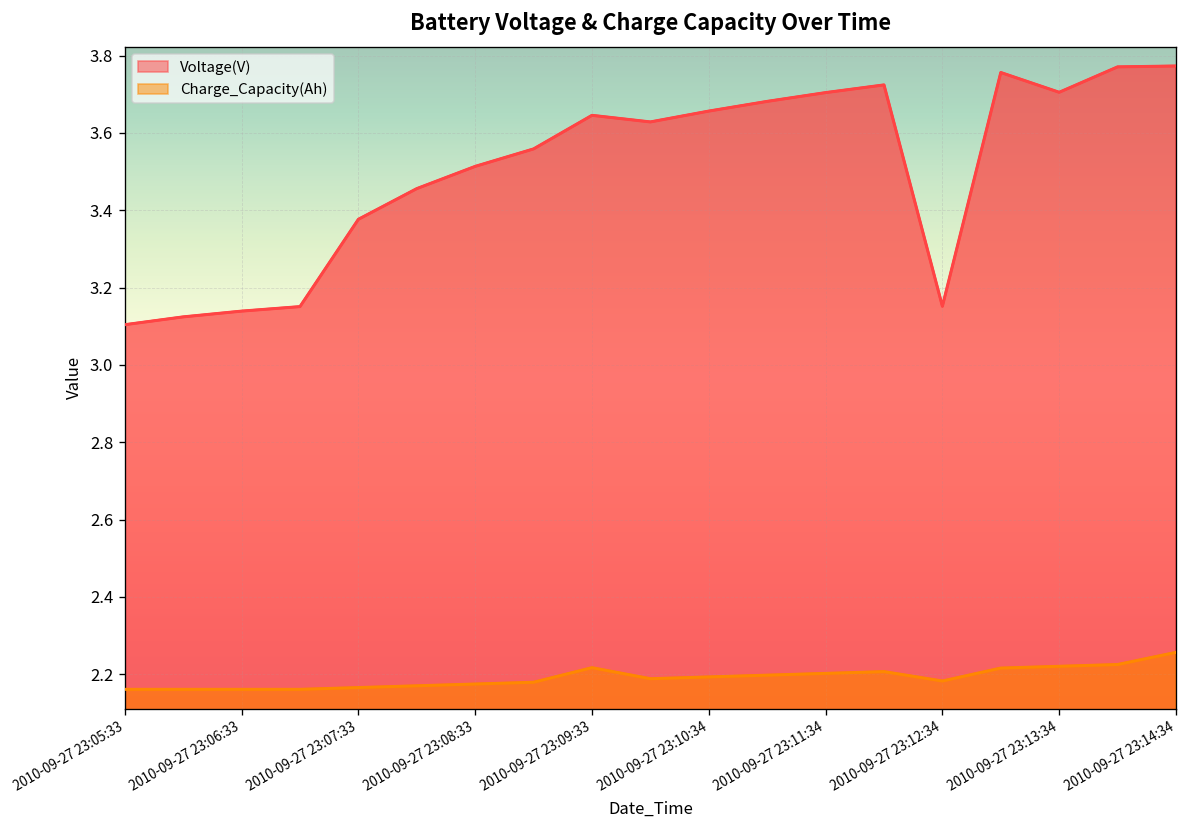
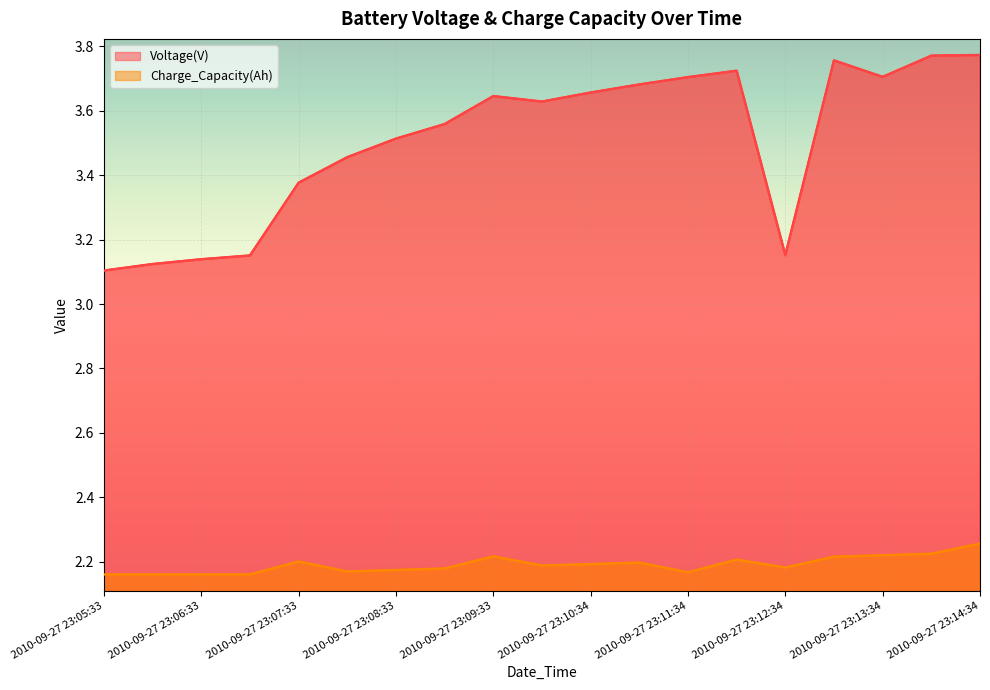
Charge_Capacity(Ah), 2010-09-27 23:07:33: 2.17 -> 2.20
Charge_Capacity(Ah), 2010-09-27 23:11:34: 2.20 -> 2.17
